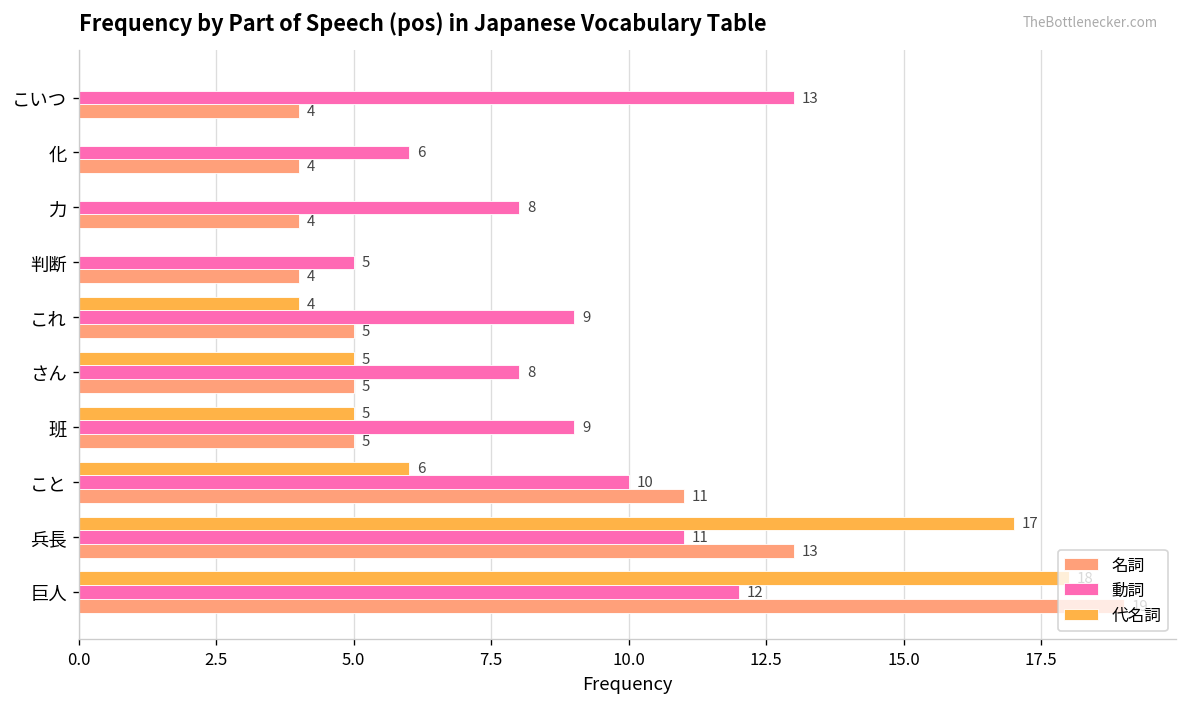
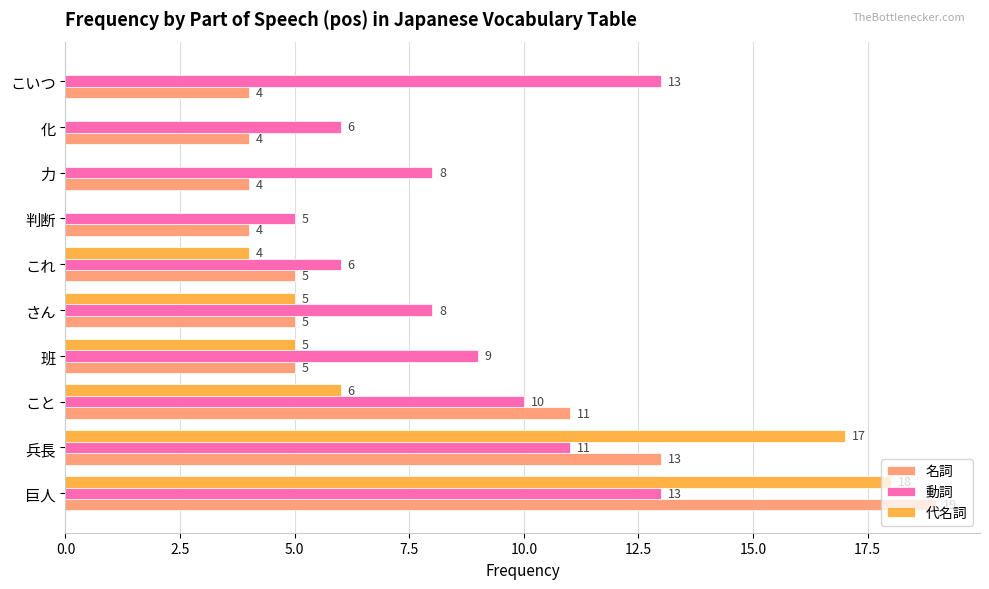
動詞, これ: 9 -> 6
動詞, 巨人: 12 -> 13
